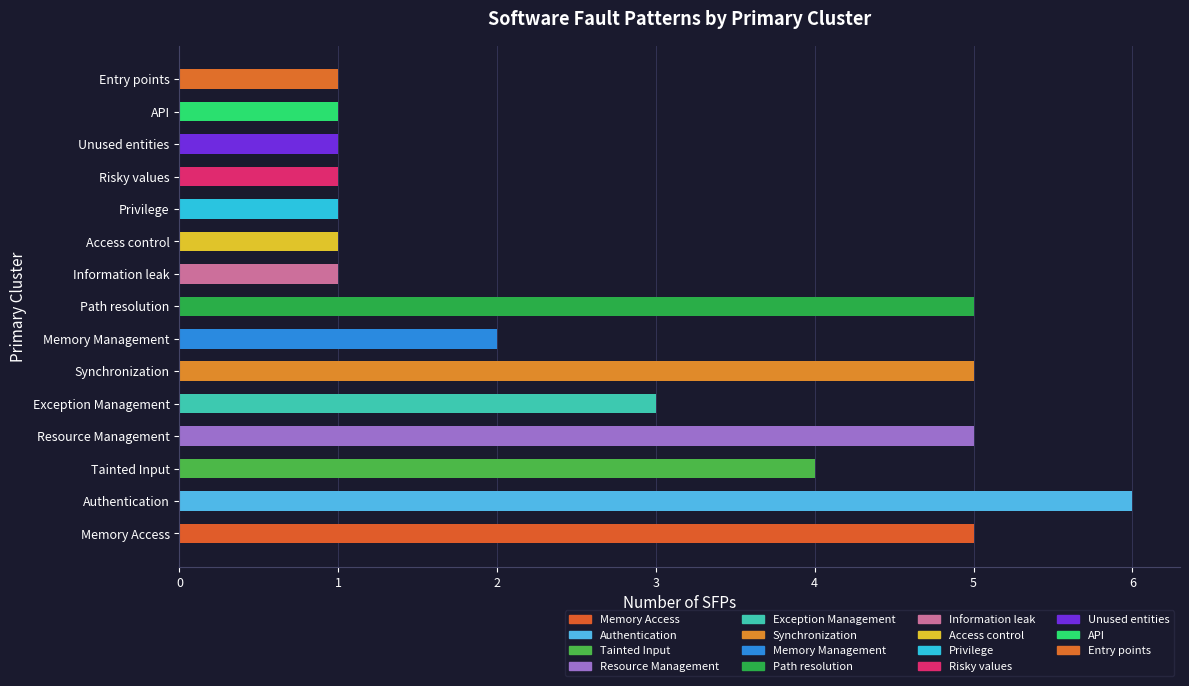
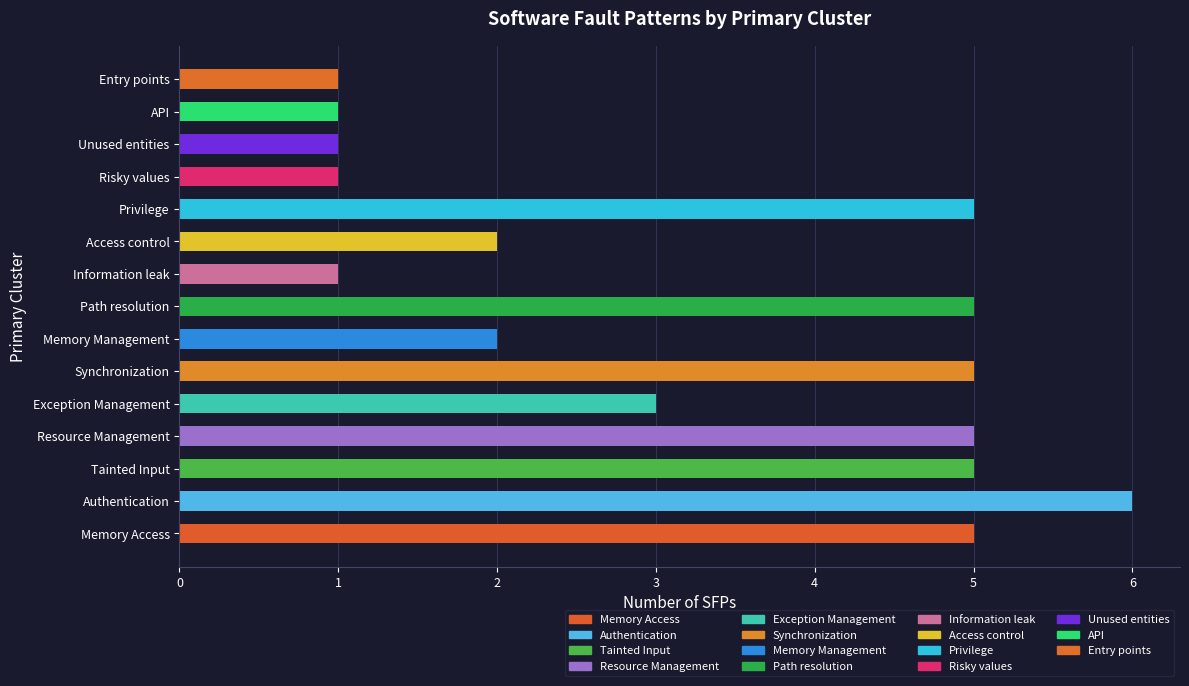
Privilege: 1 -> 5
Access control: 1 -> 2
Tainted Input: 4 -> 5
